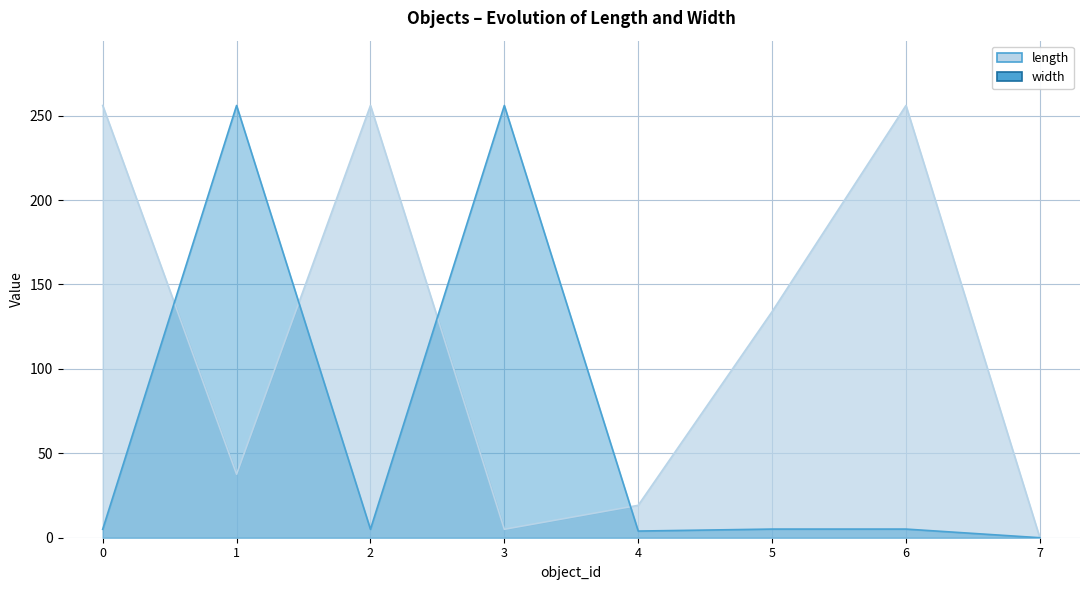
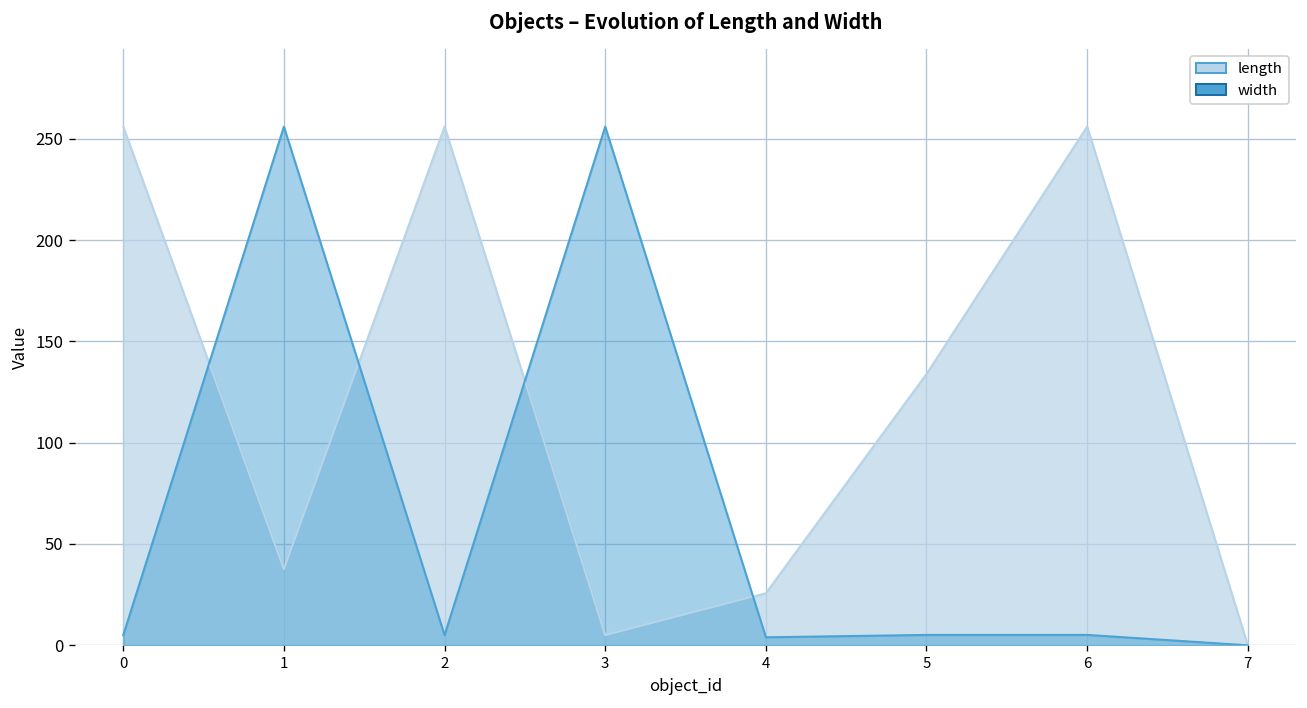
length, 4: 19 -> 26
